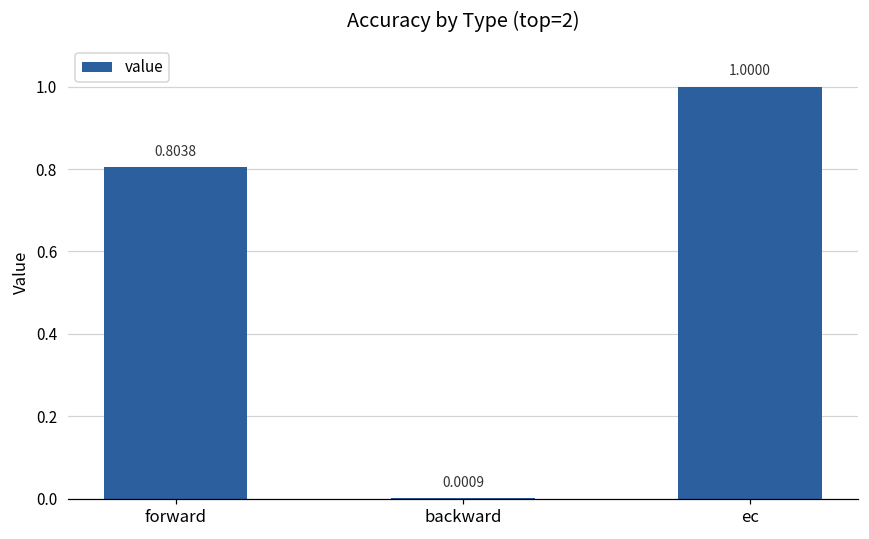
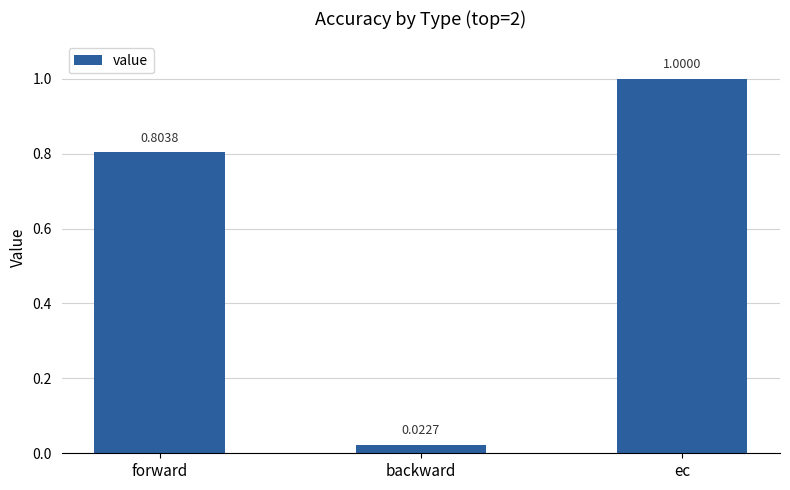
backward: 0.0009 -> 0.0227
